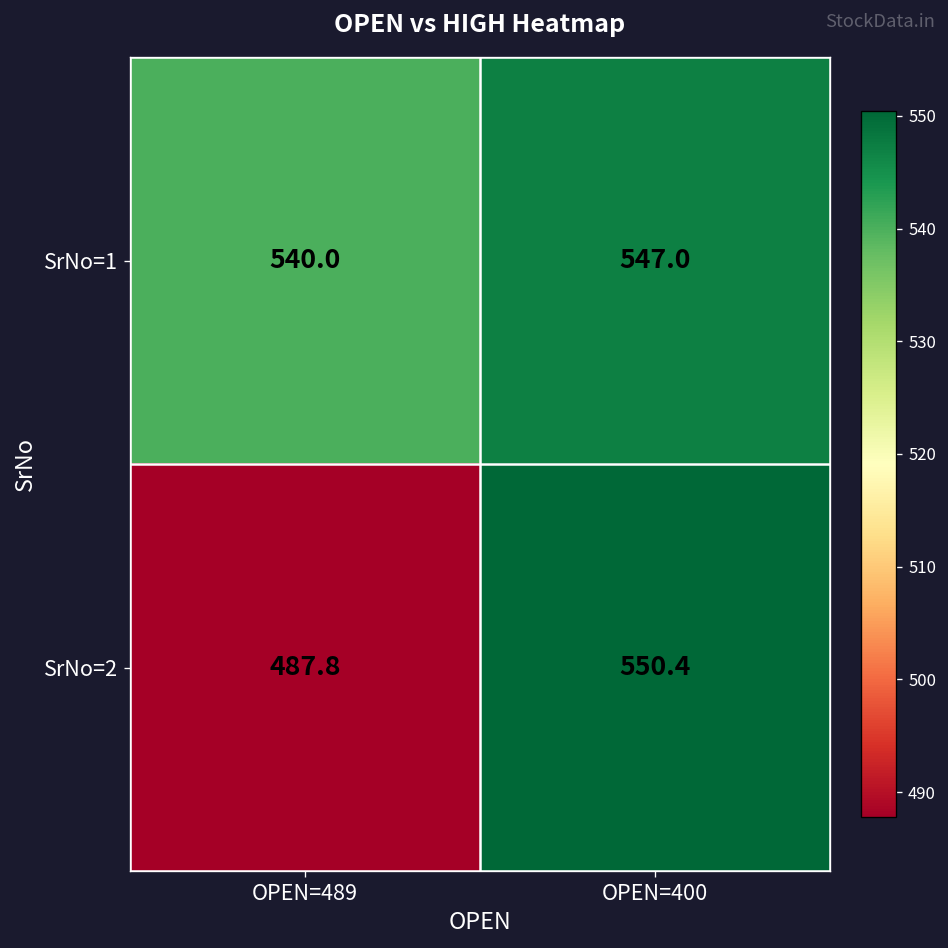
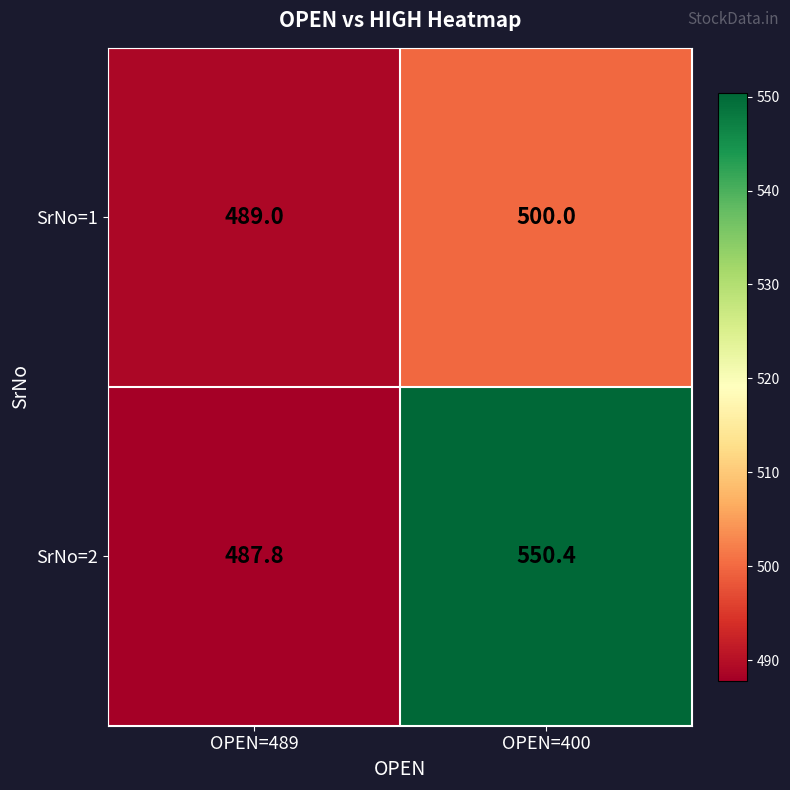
SrNo=1, OPEN=489: 540.0 -> 489.0
SrNo=1, OPEN=400: 547.0 -> 500.0
